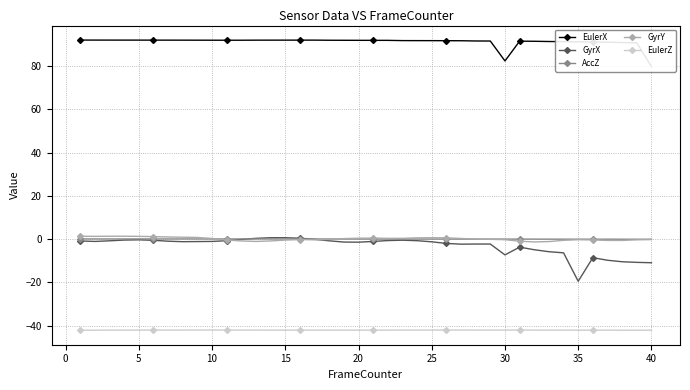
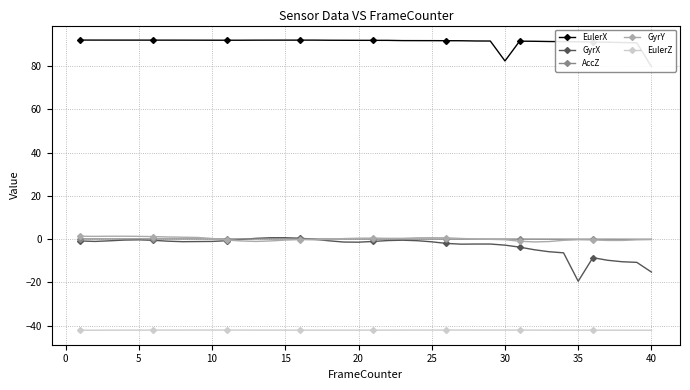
GyrX, 30: -7 -> -3
GyrX, 40: -11 -> -15
